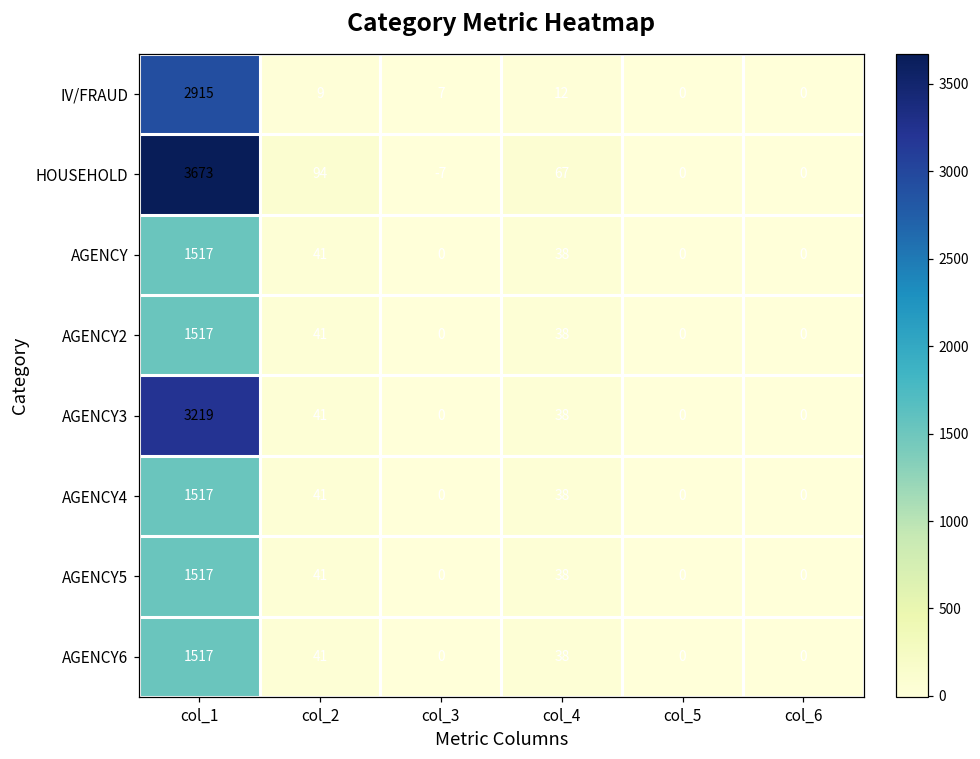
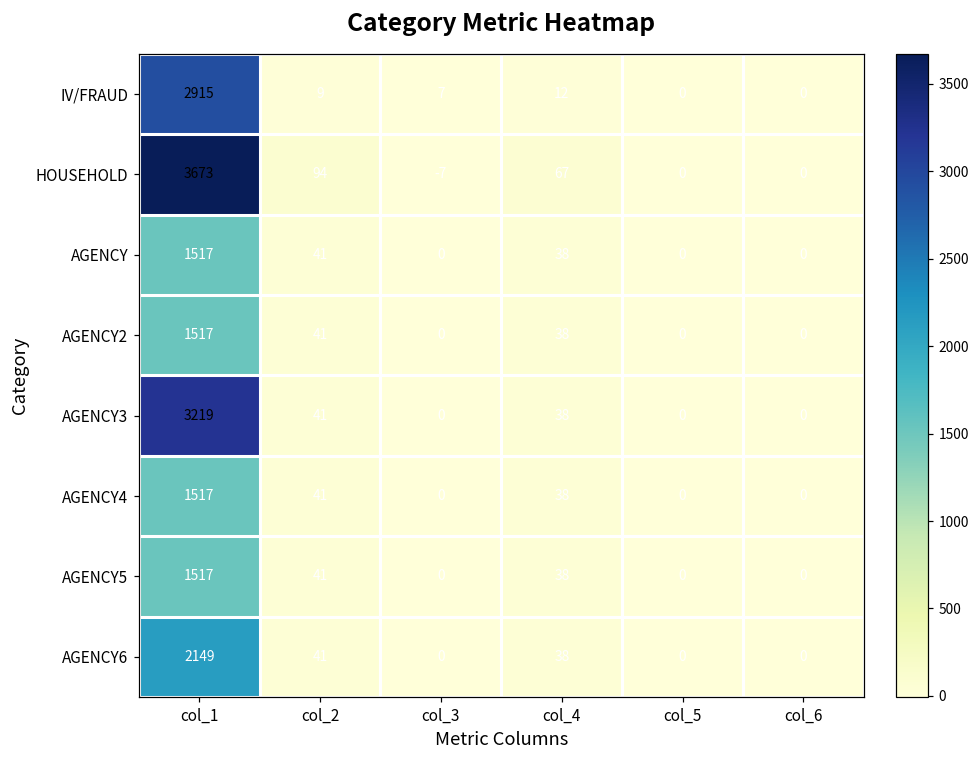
AGENCY6, col_1: 1517 -> 2149
